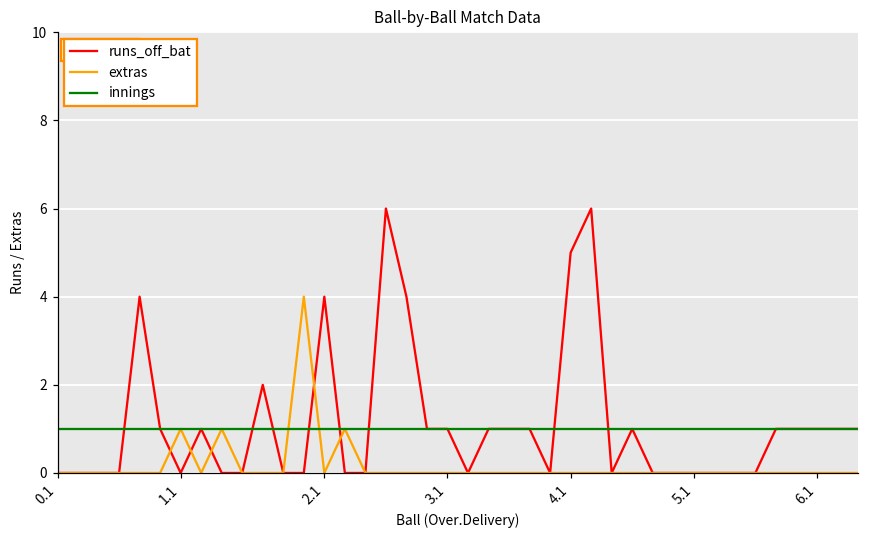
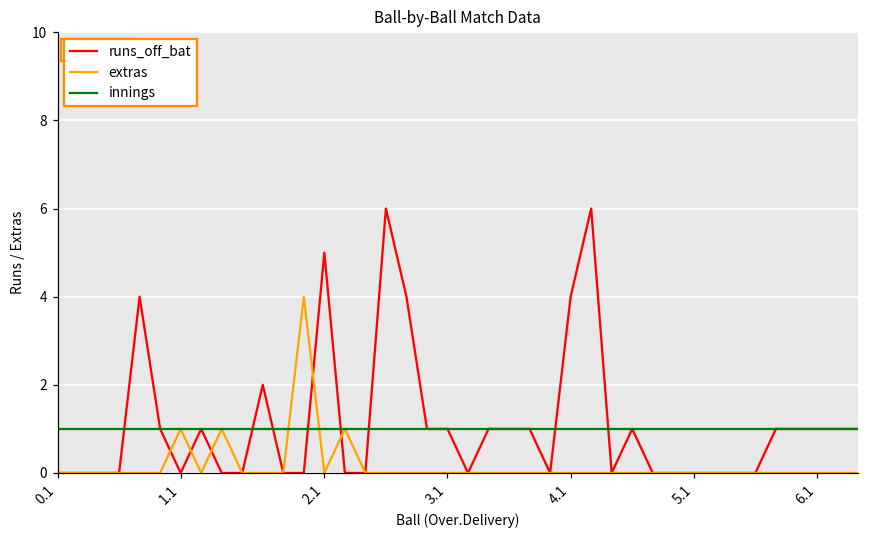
runs_off_bat, 2.1: 4 -> 5
runs_off_bat, 4.1: 5 -> 4
